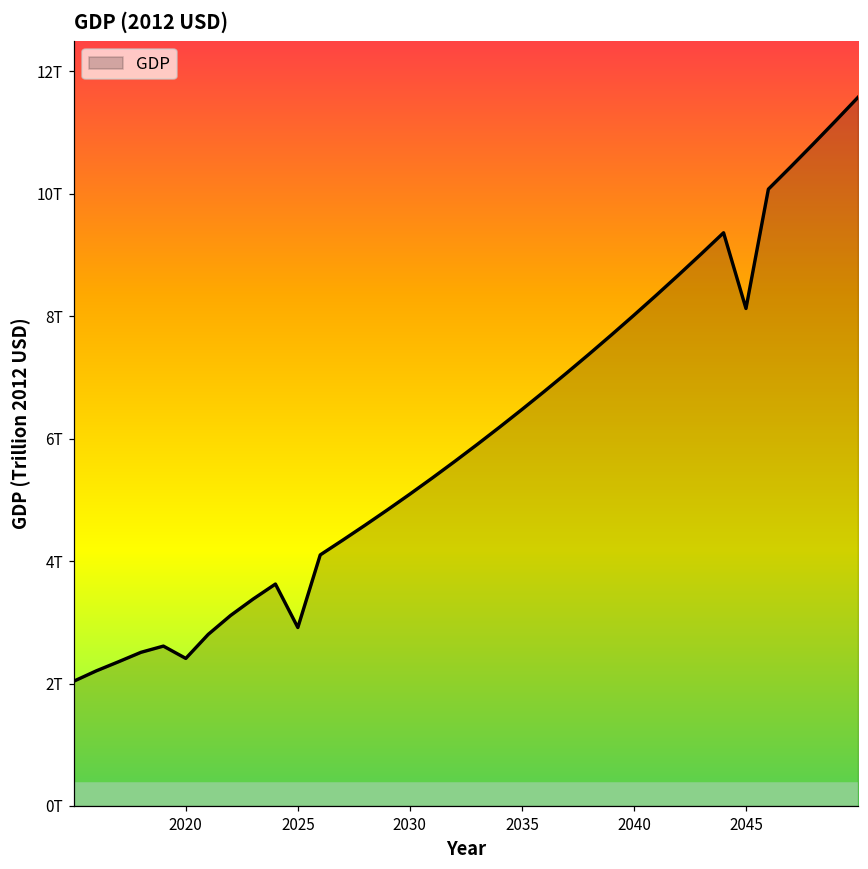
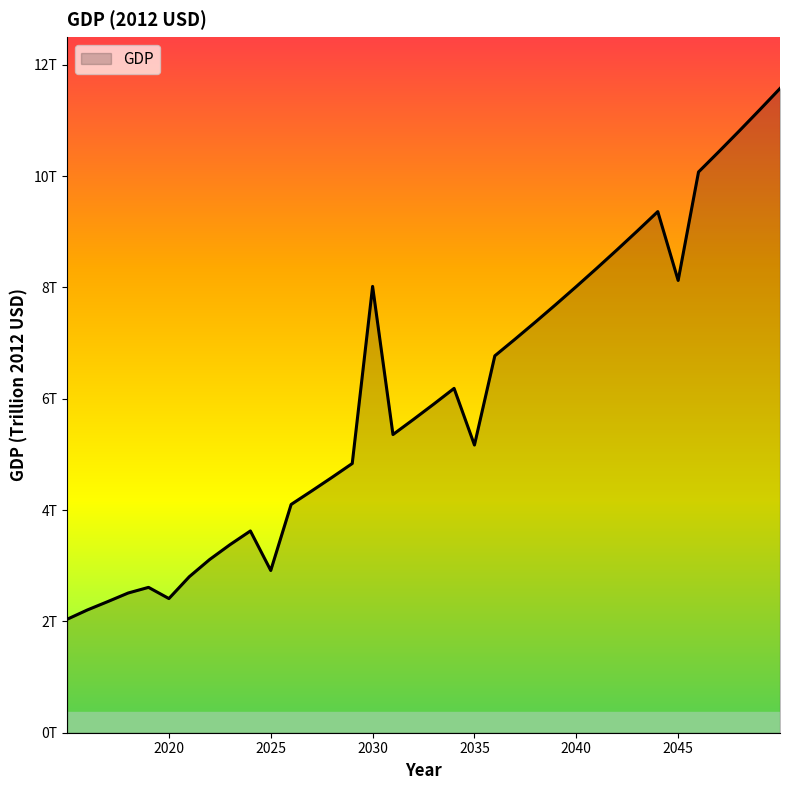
2030: 5.1T -> 8.0T
2035: 6.5T -> 5.2T
